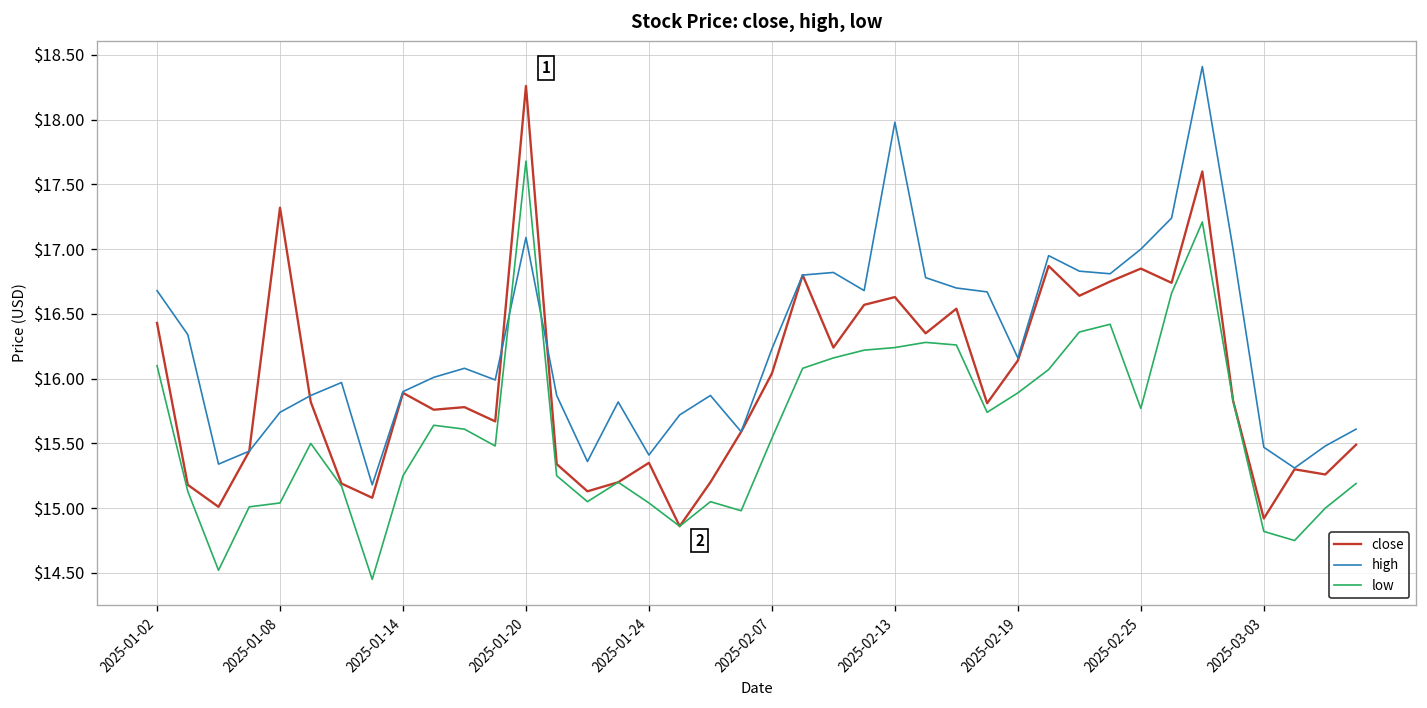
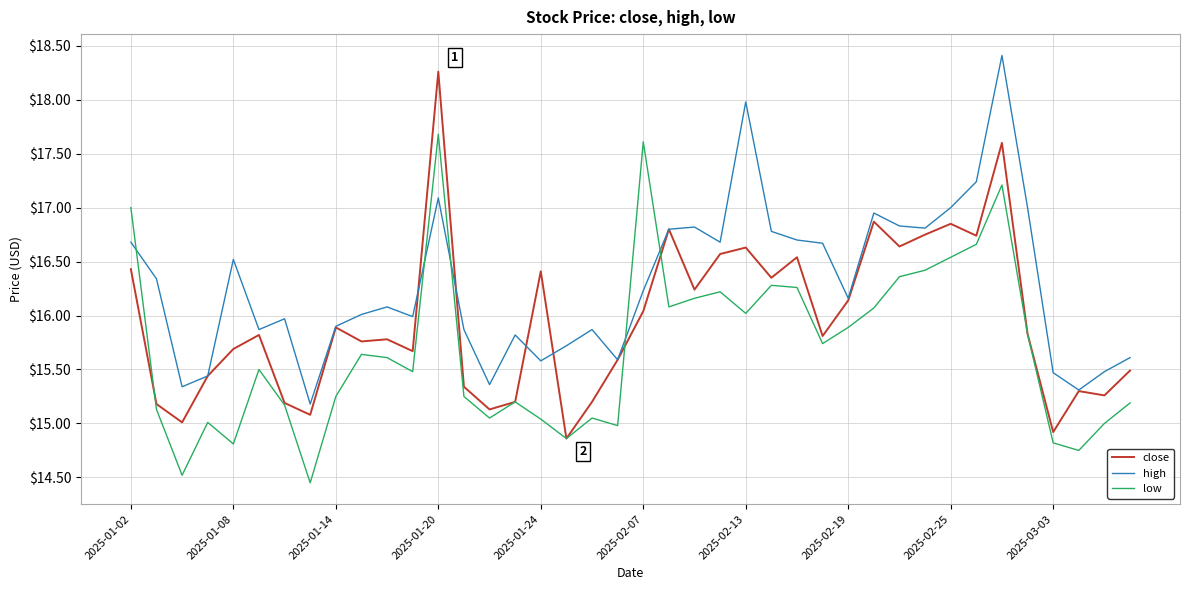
low, 2025-01-02: $16.1 -> $17.0
close, 2025-01-08: $17.32 -> $15.69
high, 2025-01-08: $15.74 -> $16.52
low, 2025-01-08: $15.04 -> $14.81
close, 2025-01-24: $15.35 -> $16.41
high, 2025-01-24: $15.41 -> $15.58
low, 2025-02-07: $15.54 -> $17.61
low, 2025-02-13: $16.24 -> $16.02
low, 2025-02-25: $15.77 -> $16.54
